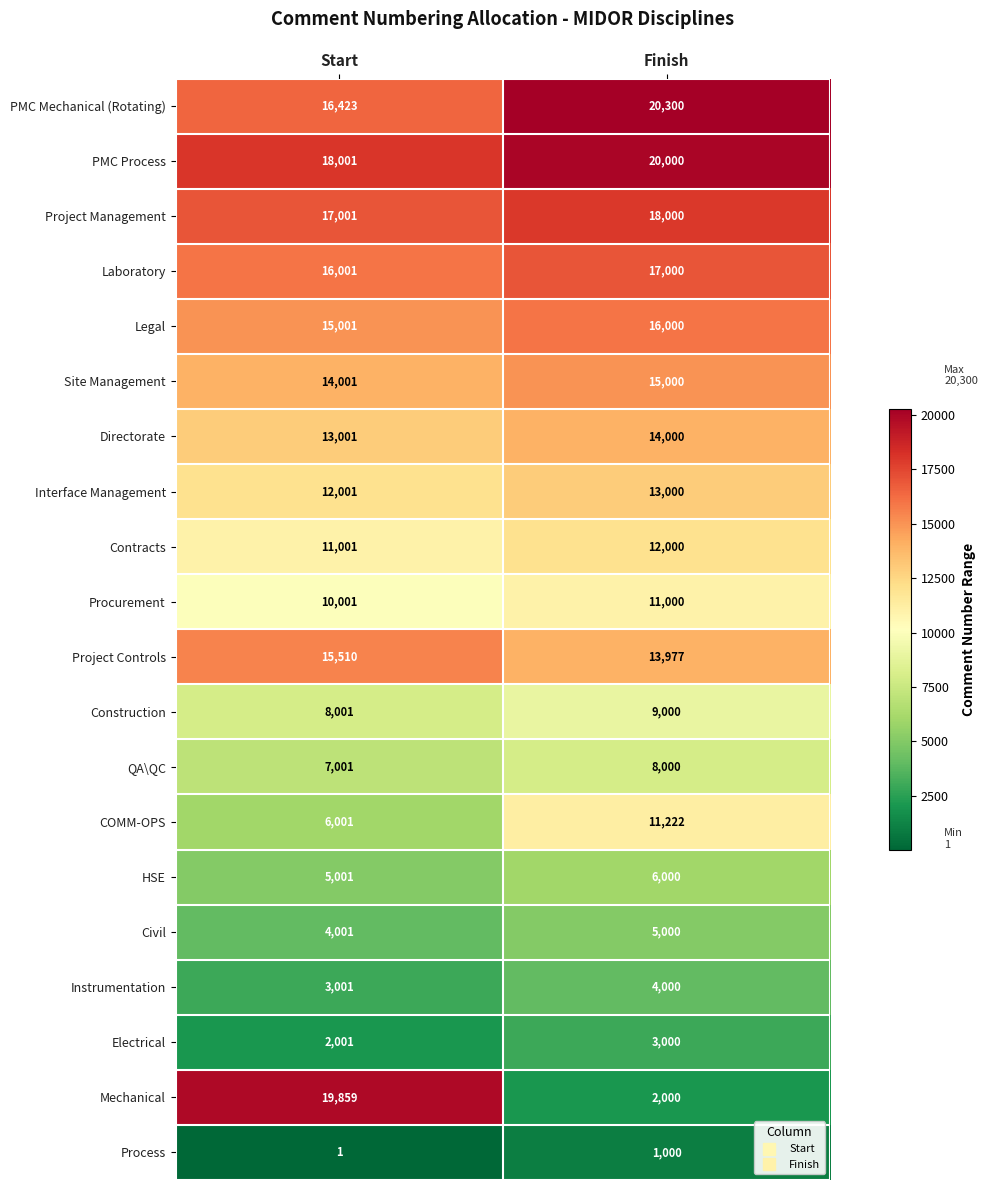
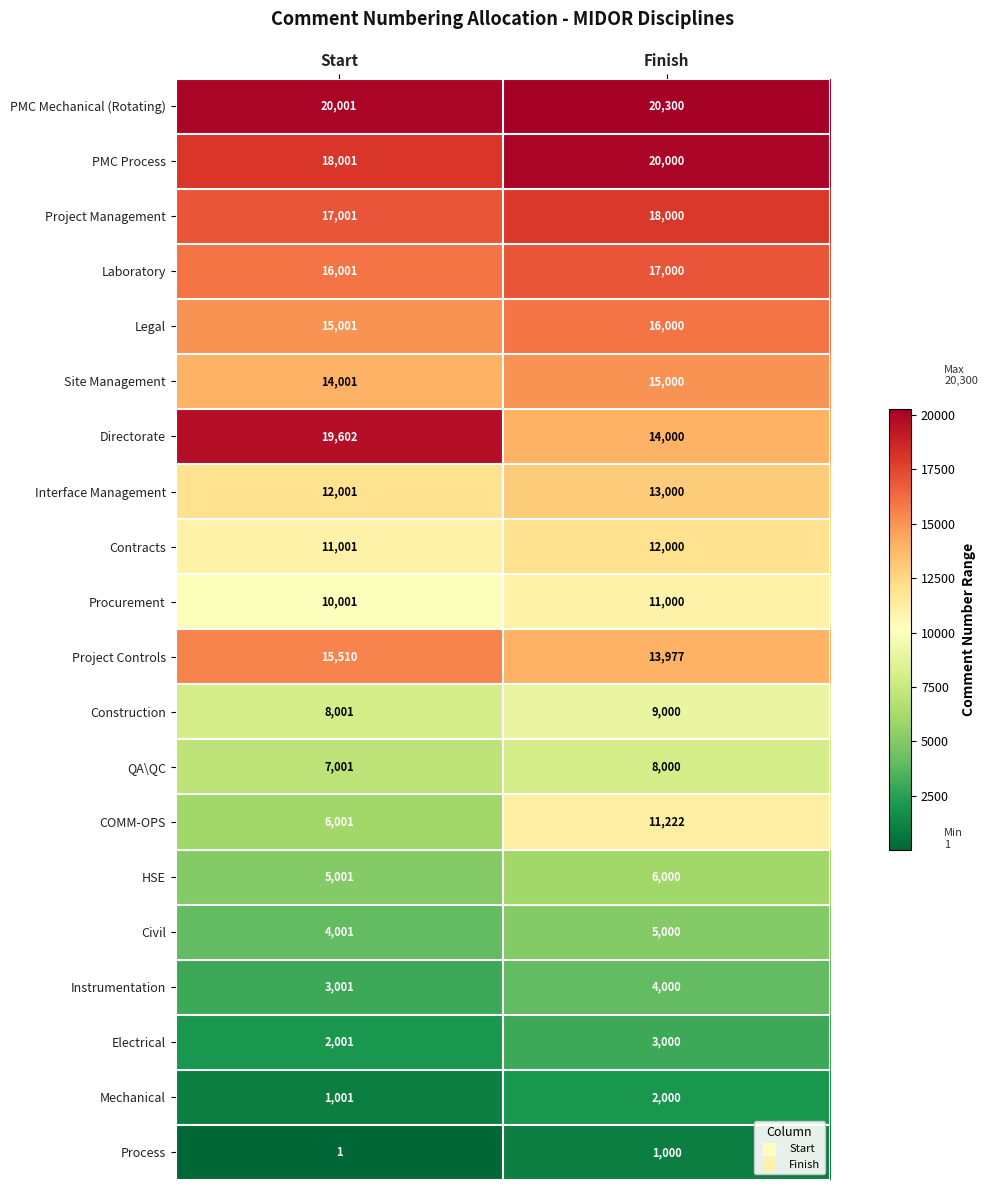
PMC Mechanical (Rotating), Start: 16,423 -> 20,001
Directorate, Start: 13,001 -> 19,602
Mechanical, Start: 19,859 -> 1,001
